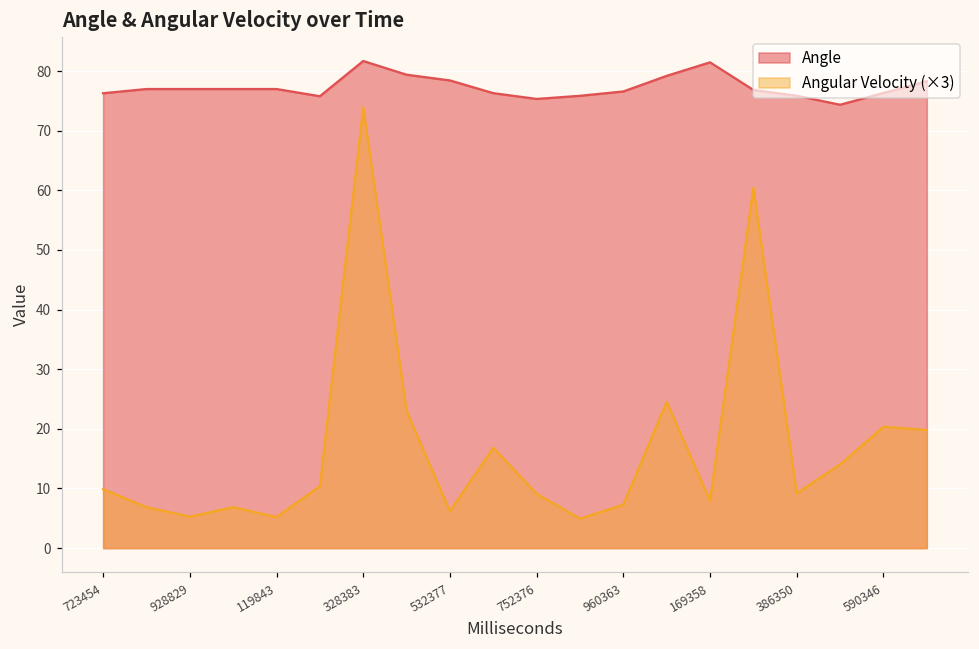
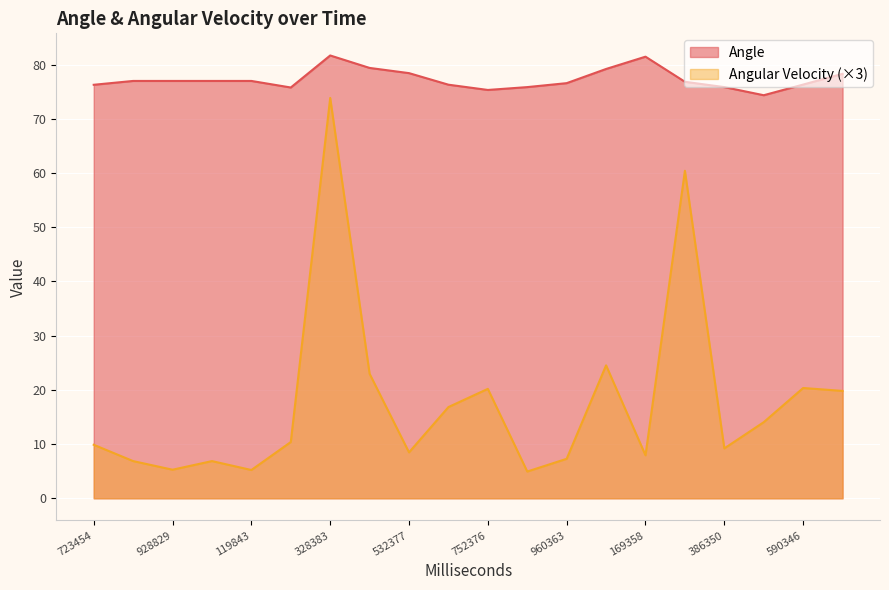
Angular Velocity (×3), 532377: 6 -> 8
Angular Velocity (×3), 752376: 9 -> 20
